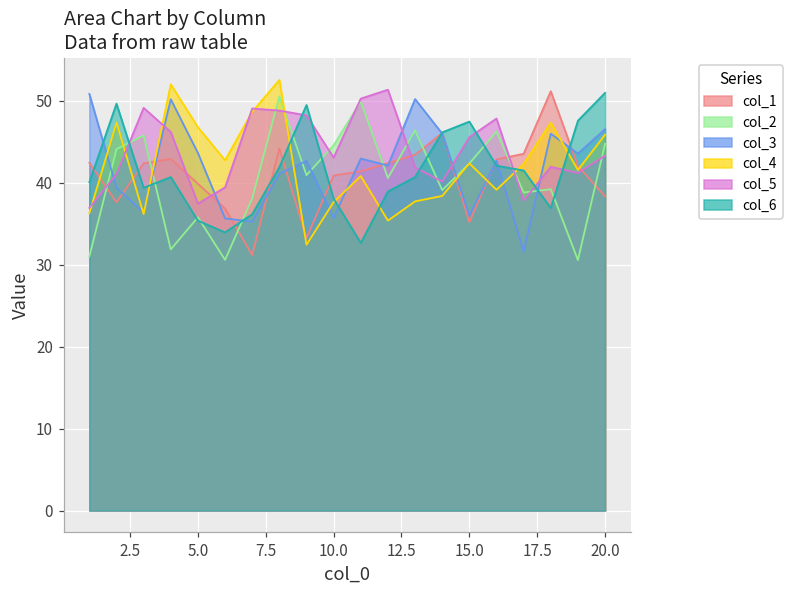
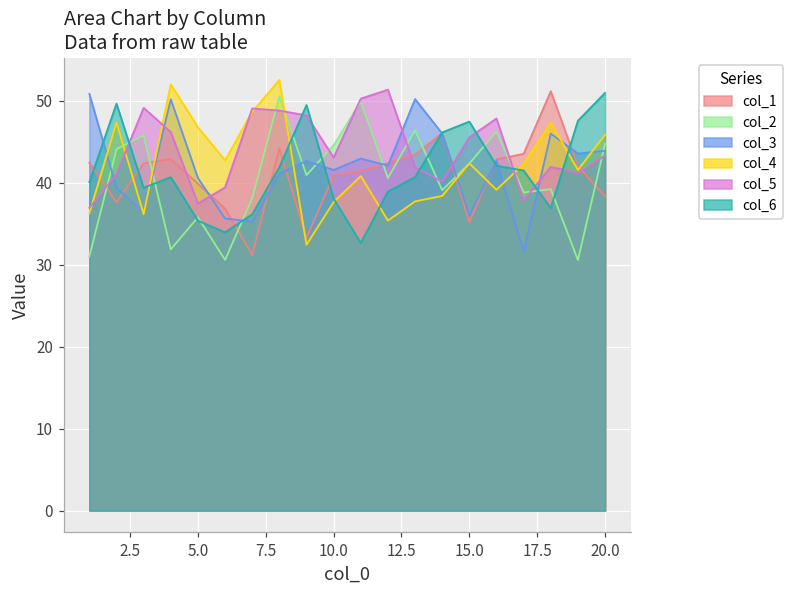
col_3, 5.0: 44 -> 41
col_3, 10.0: 36 -> 42
col_3, 20.0: 47 -> 44
